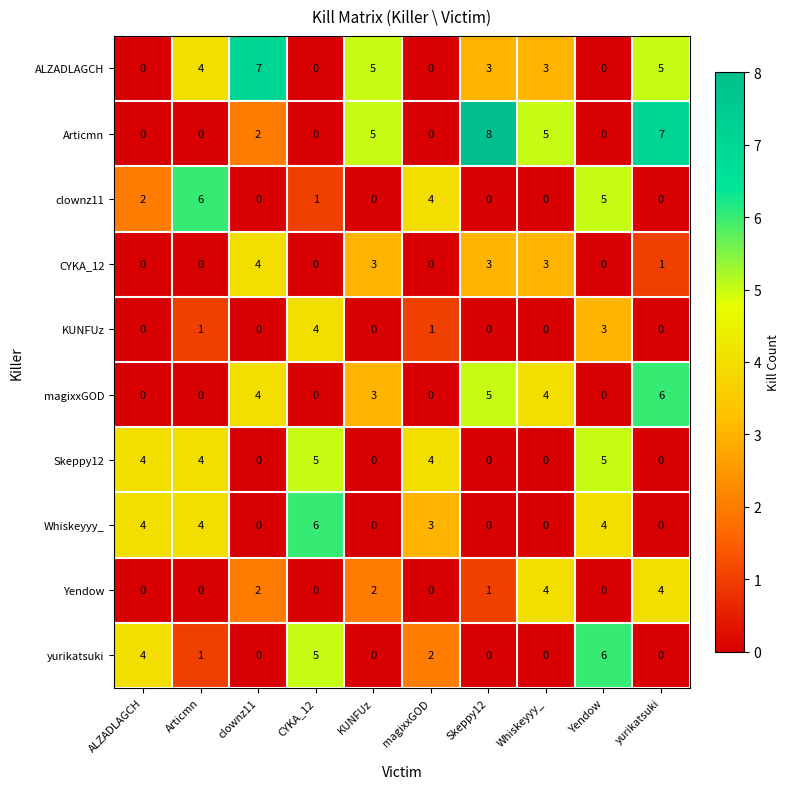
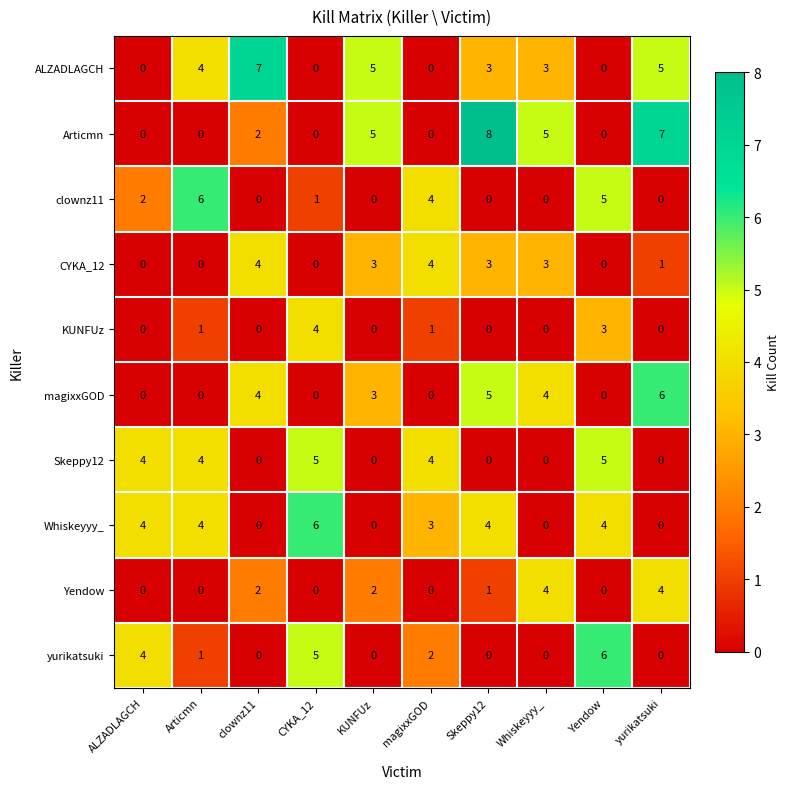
CYKA_12, magixxGOD: 0 -> 4
Whiskeyyy_, Skeppy12: 0 -> 4
